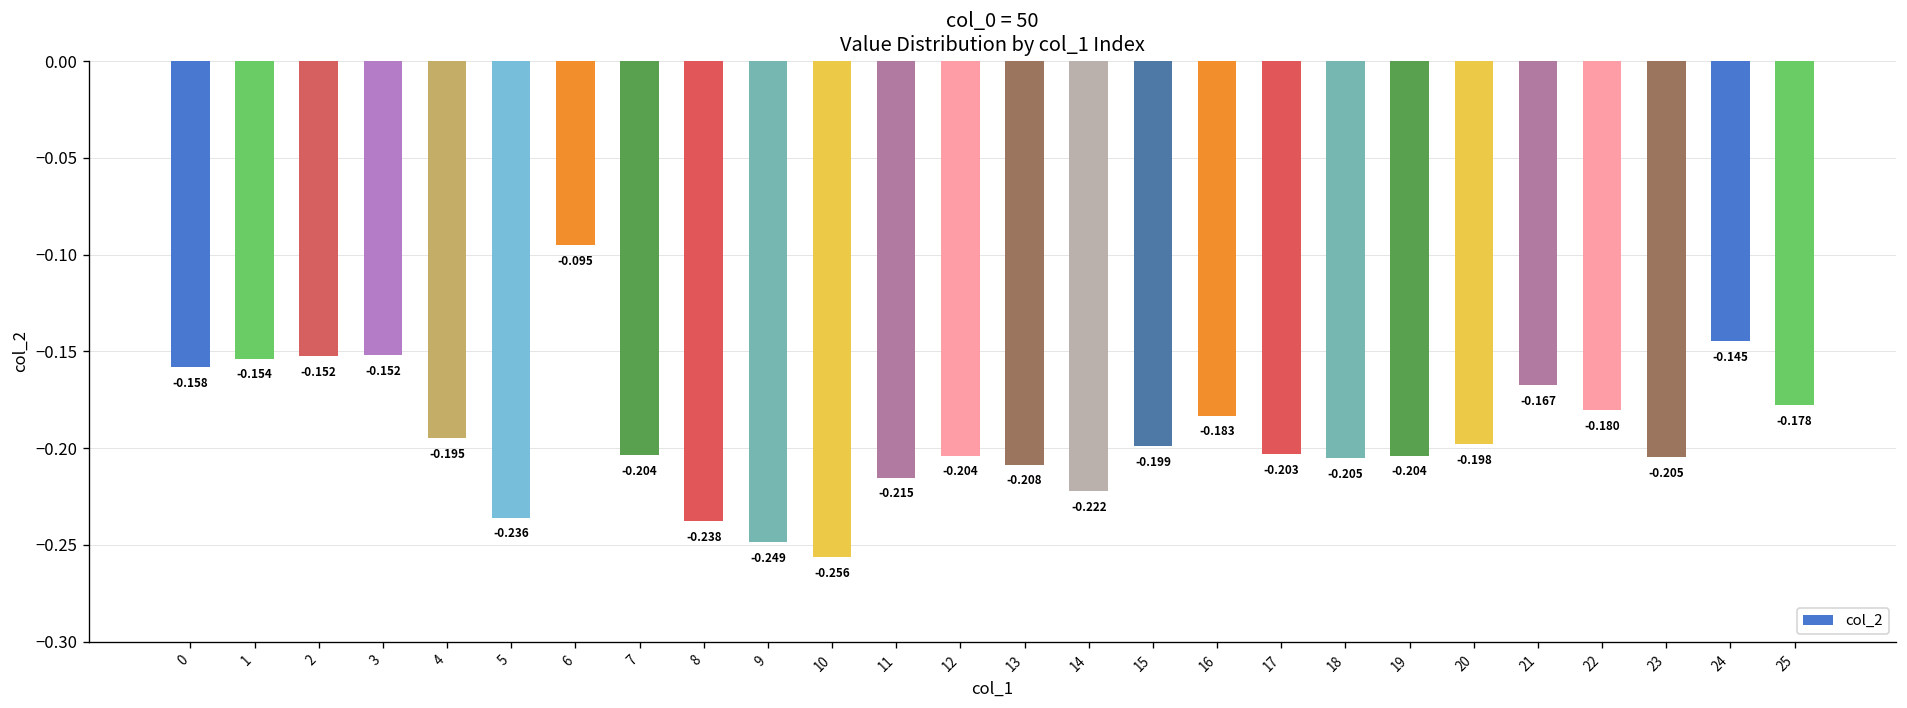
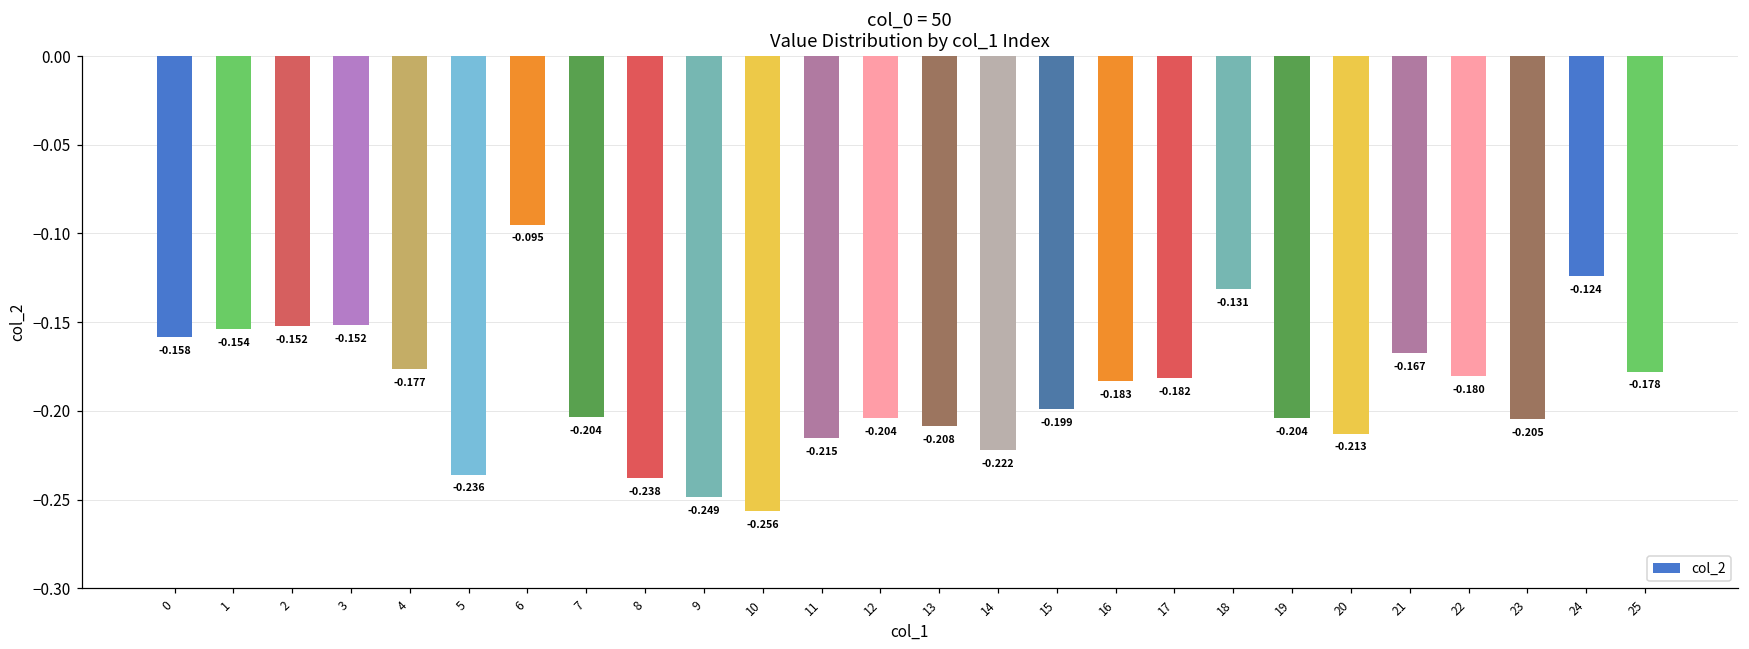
4: -0.195 -> -0.177
17: -0.203 -> -0.182
18: -0.205 -> -0.131
20: -0.198 -> -0.213
24: -0.145 -> -0.124
